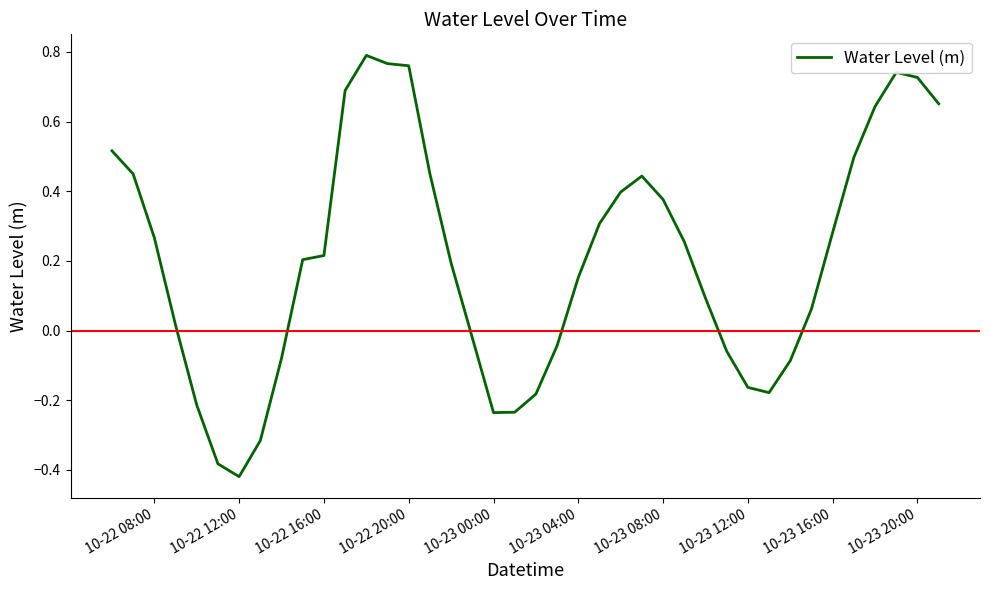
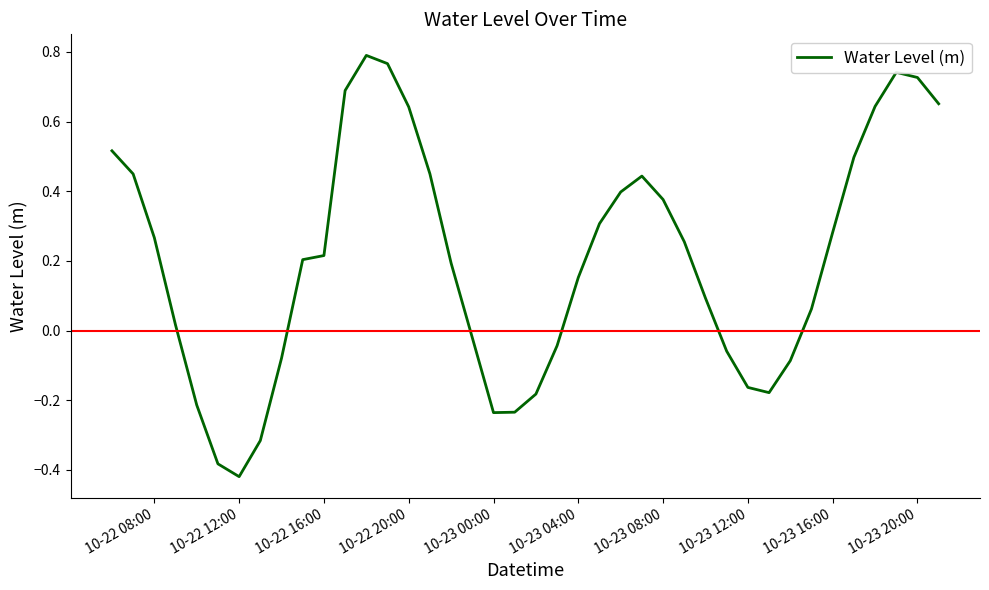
10-22 20:00: 0.76 -> 0.64
